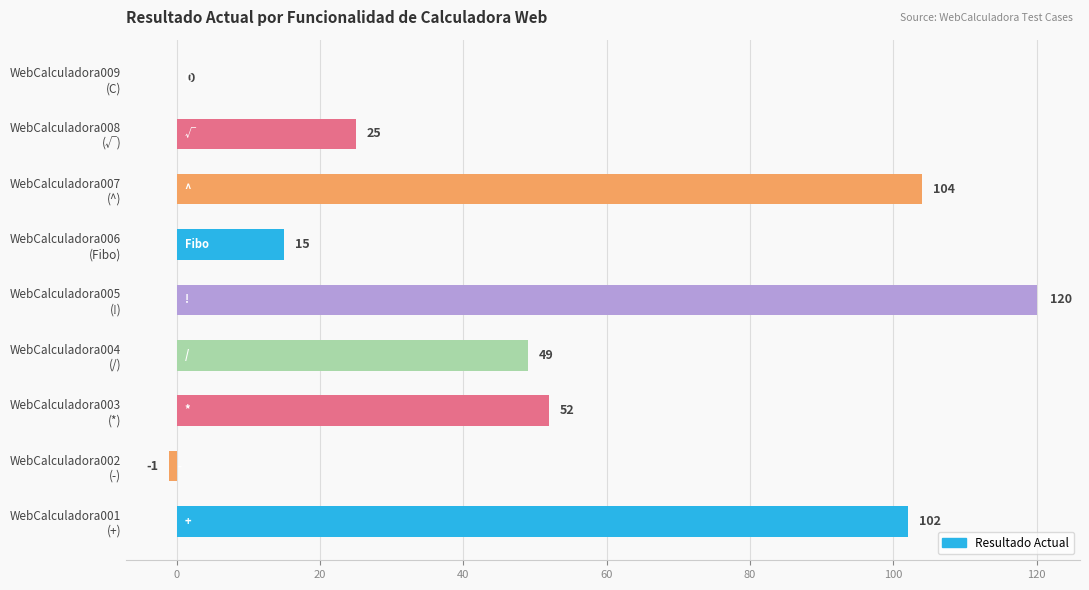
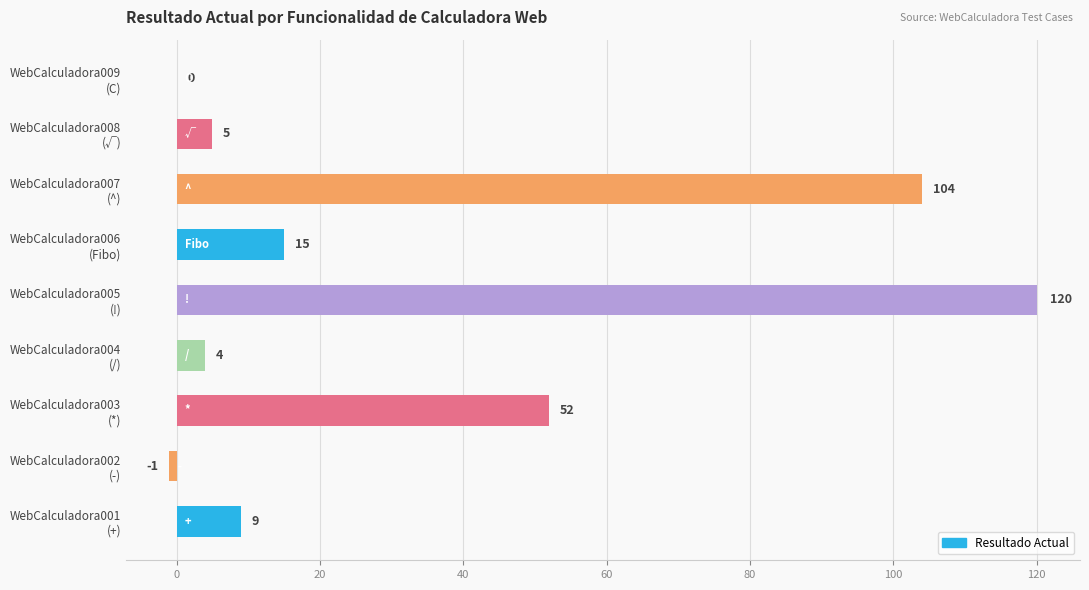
WebCalculadora008 (√): 25 -> 5
WebCalculadora004 (/): 49 -> 4
WebCalculadora001 (+): 102 -> 9
